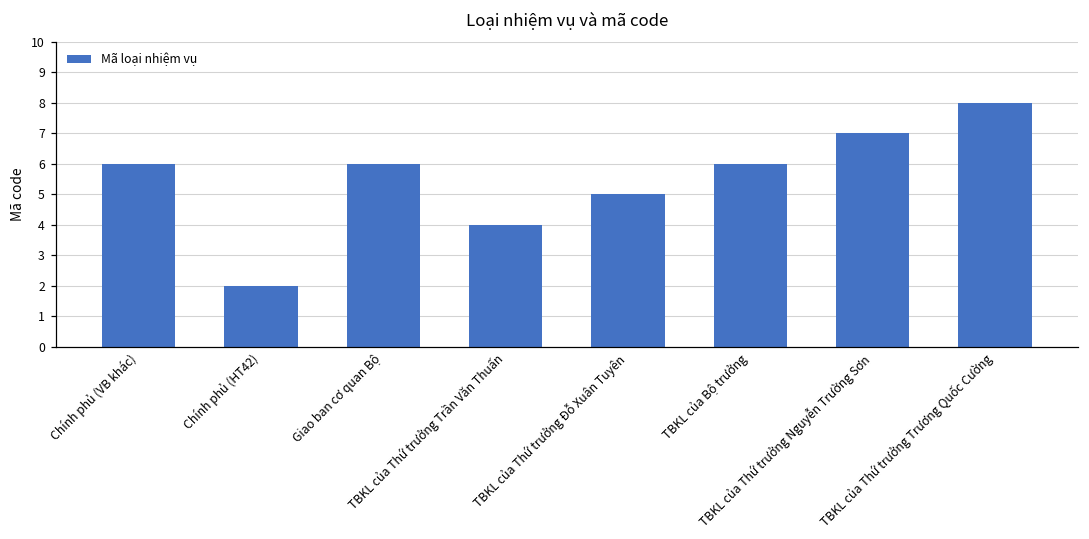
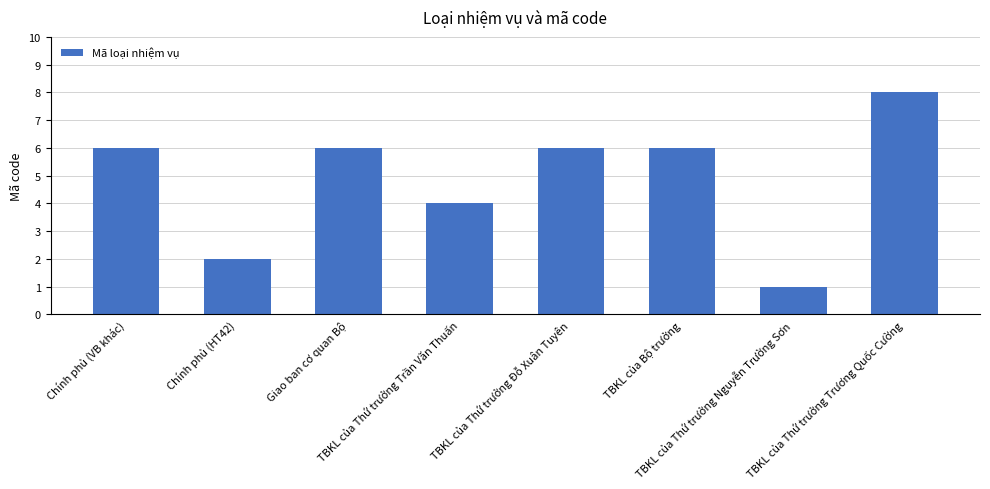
TBKL của Thứ trưởng Đỗ Xuân Tuyên: 5 -> 6
TBKL của Thứ trưởng Nguyễn Trường Sơn: 7 -> 1
